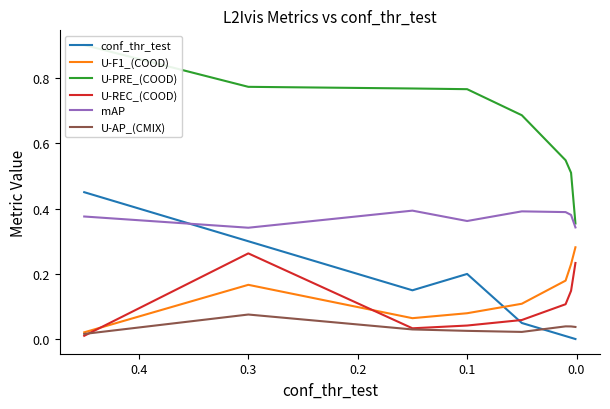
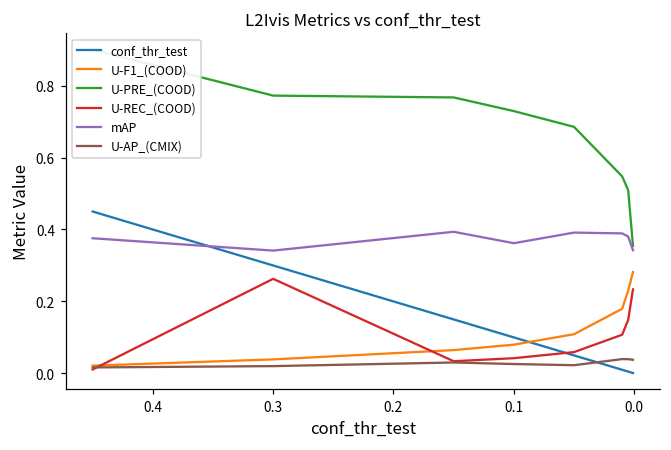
U-F1_(COOD), 0.3: 0.17 -> 0.04
U-AP_(CMIX), 0.3: 0.08 -> 0.02
conf_thr_test, 0.1: 0.2 -> 0.1
U-PRE_(COOD), 0.1: 0.77 -> 0.73
